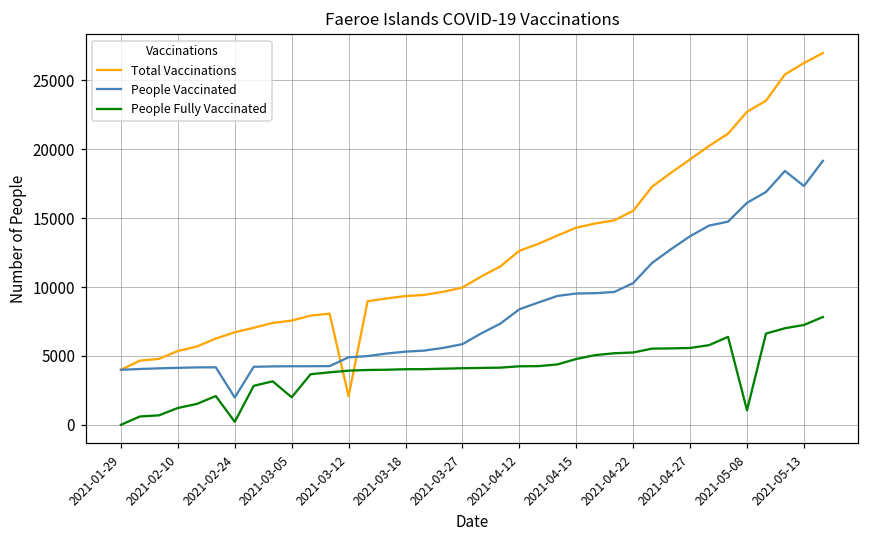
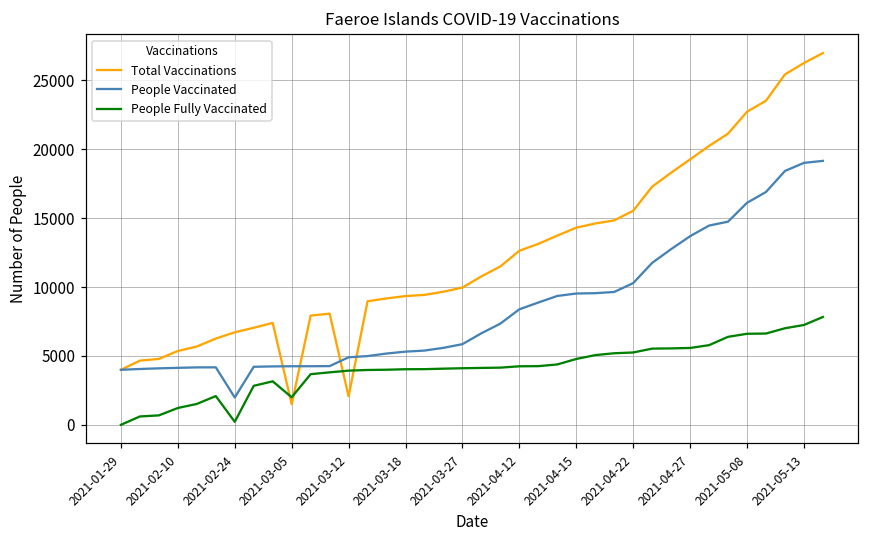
Total Vaccinations, 2021-03-05: 7600 -> 1500
People Fully Vaccinated, 2021-05-08: 1100 -> 6600
People Vaccinated, 2021-05-13: 17300 -> 19000
